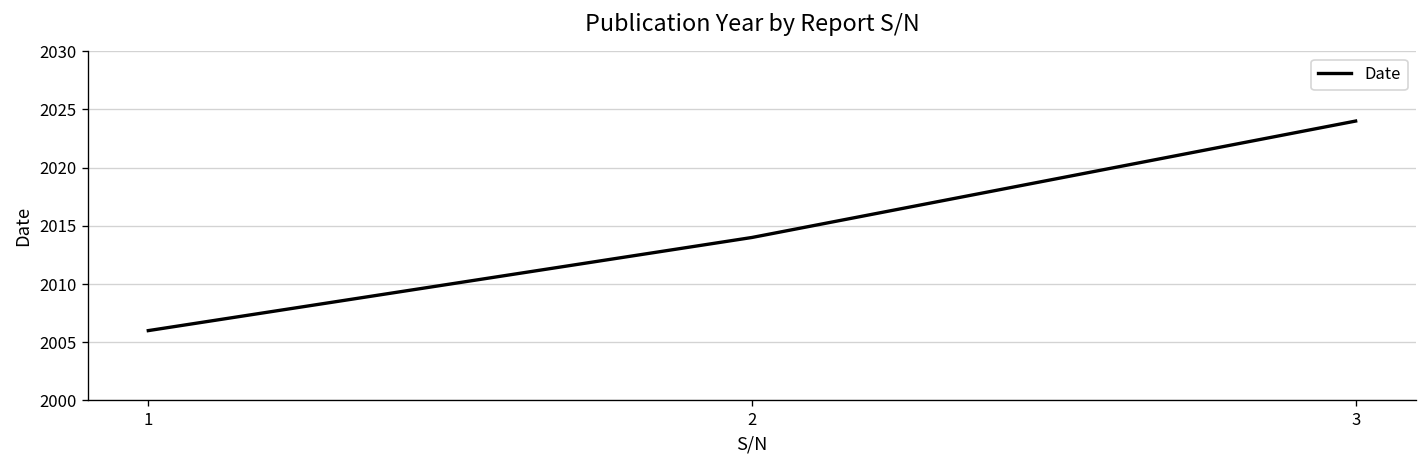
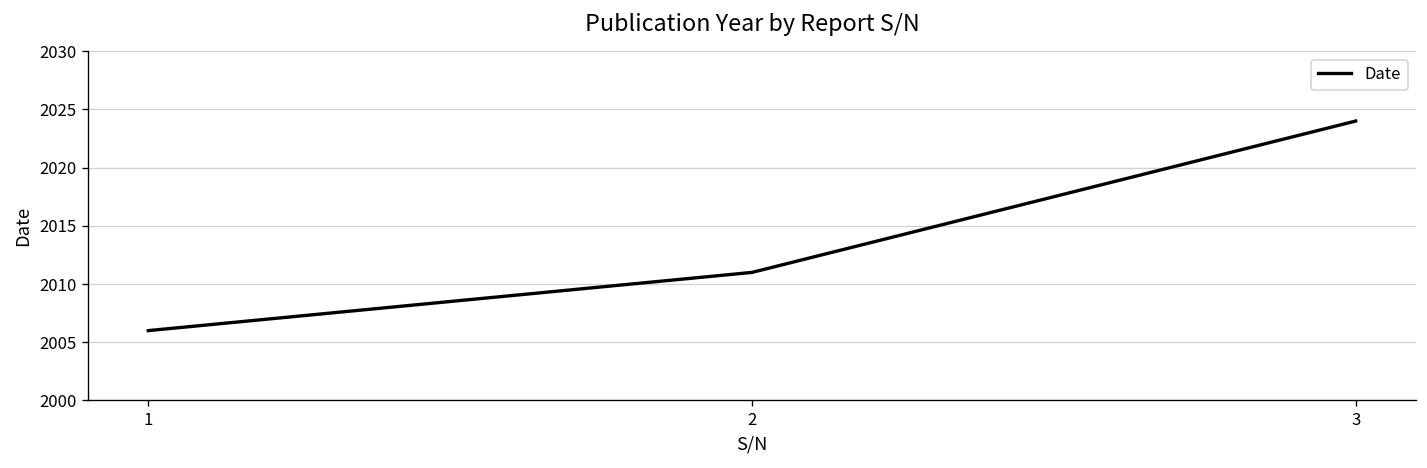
2: 2014 -> 2011
